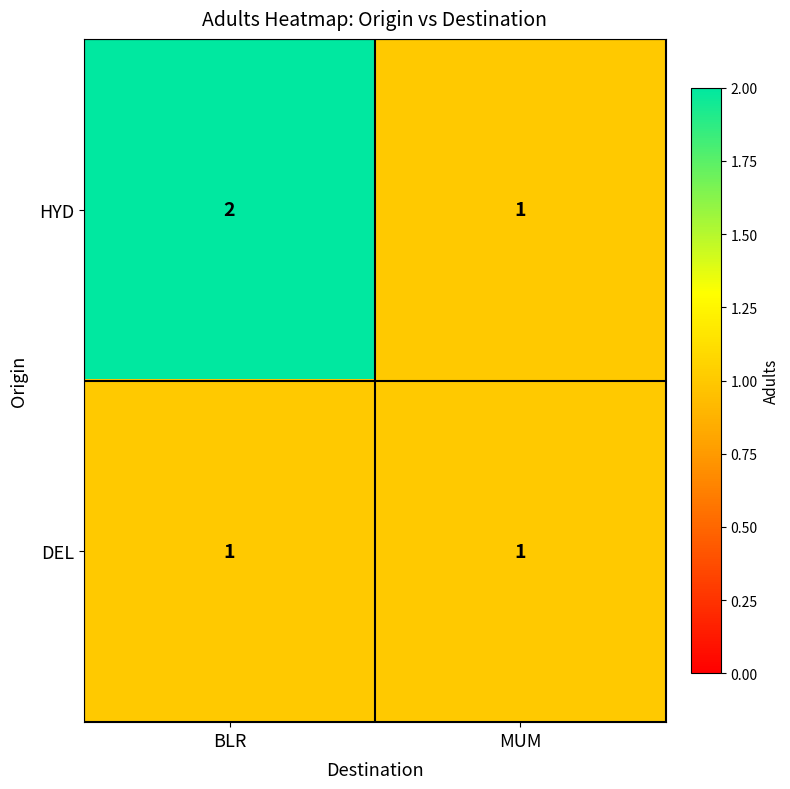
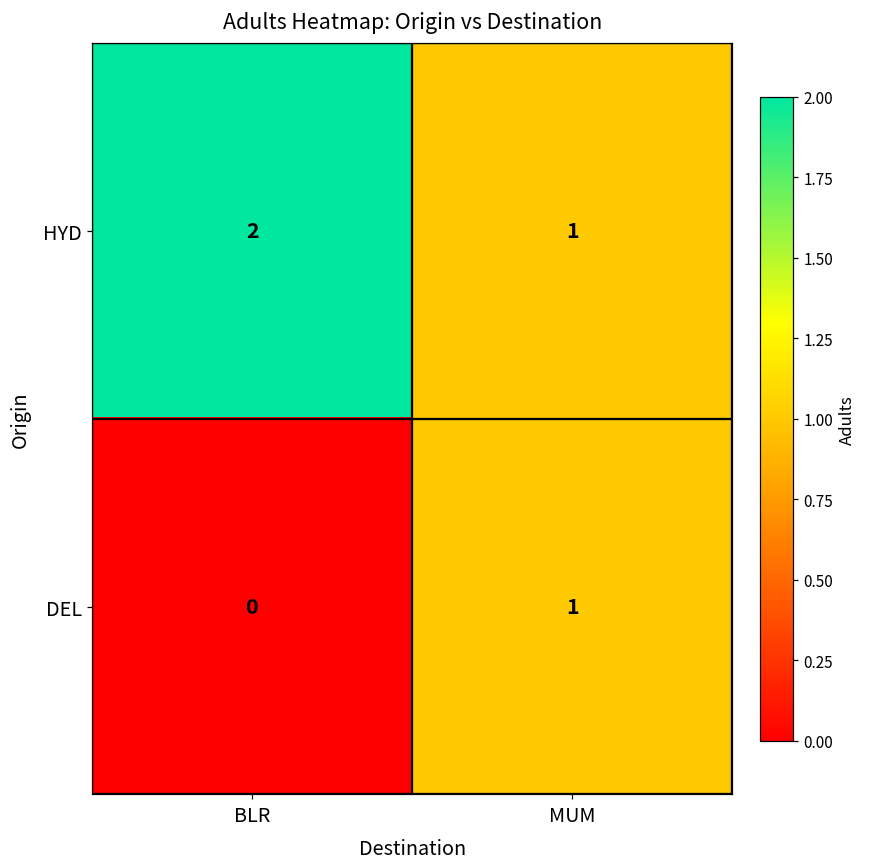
DEL, BLR: 1 -> 0
